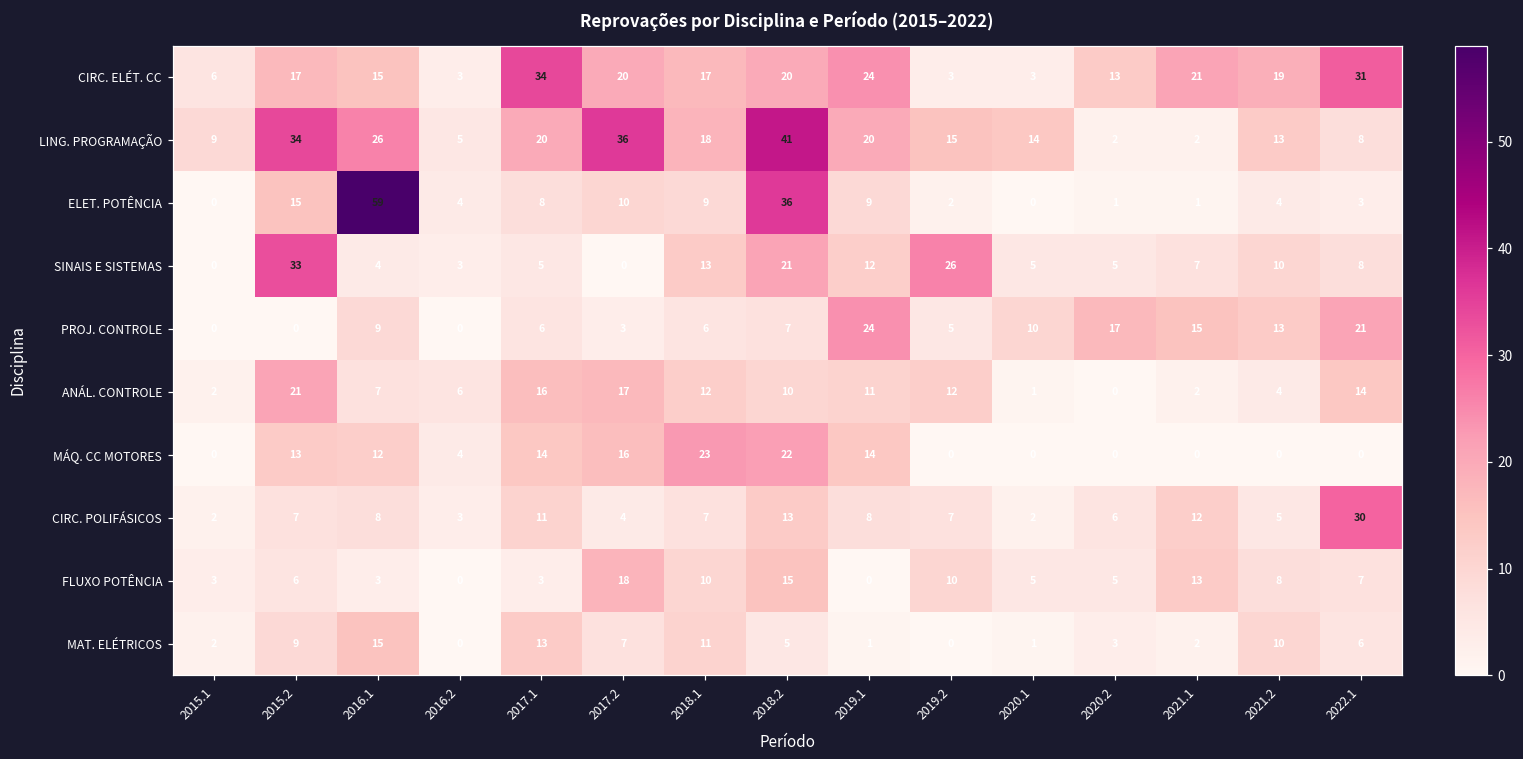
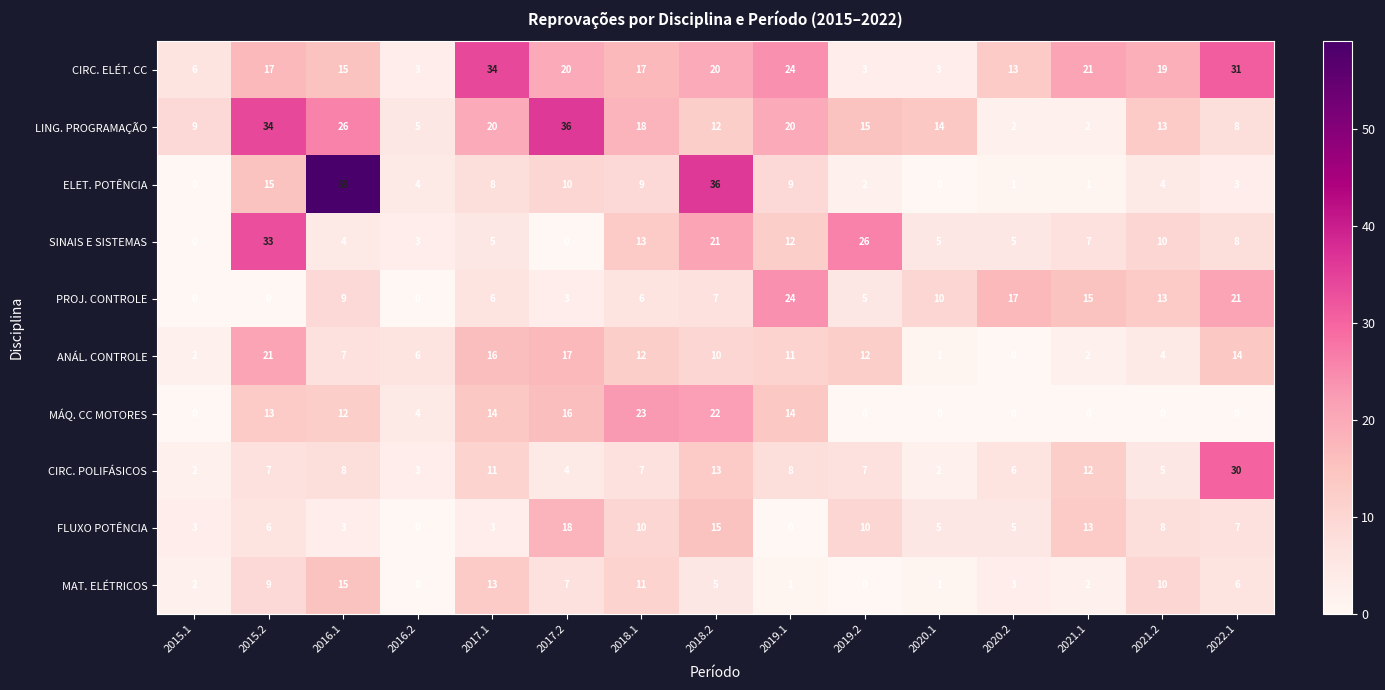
LING. PROGRAMAÇÃO, 2018.2: 41 -> 12
